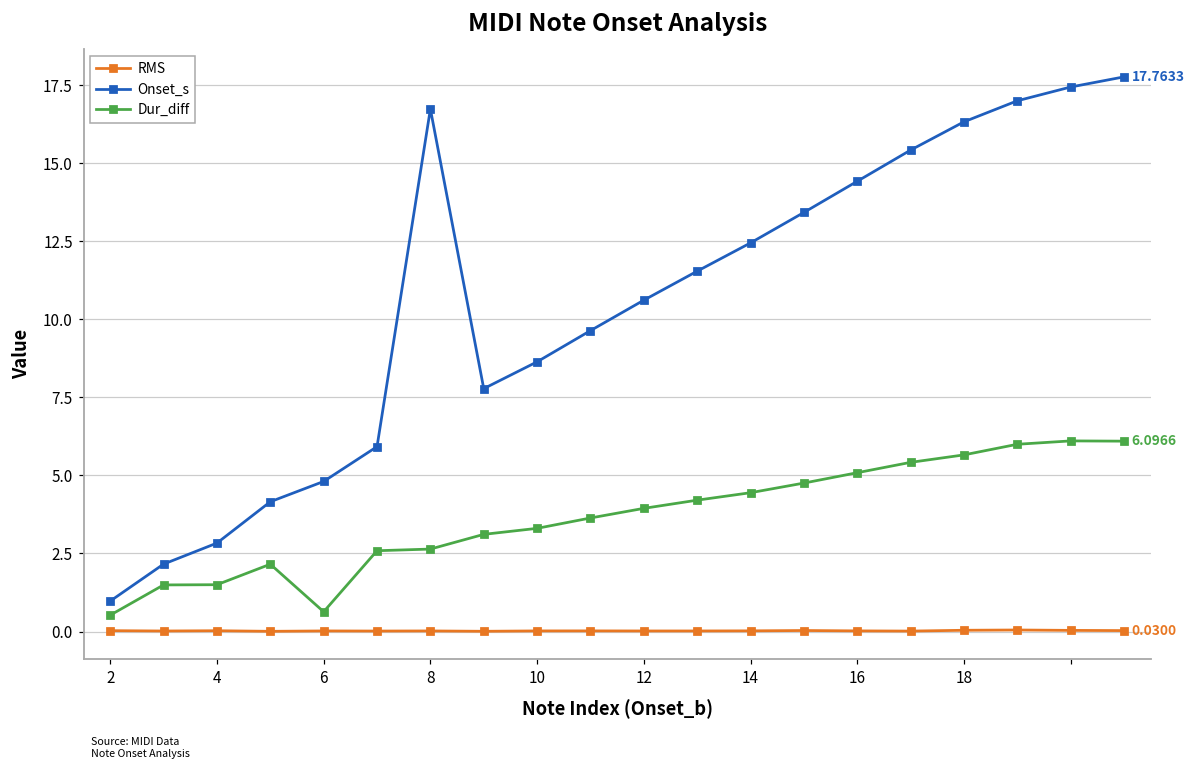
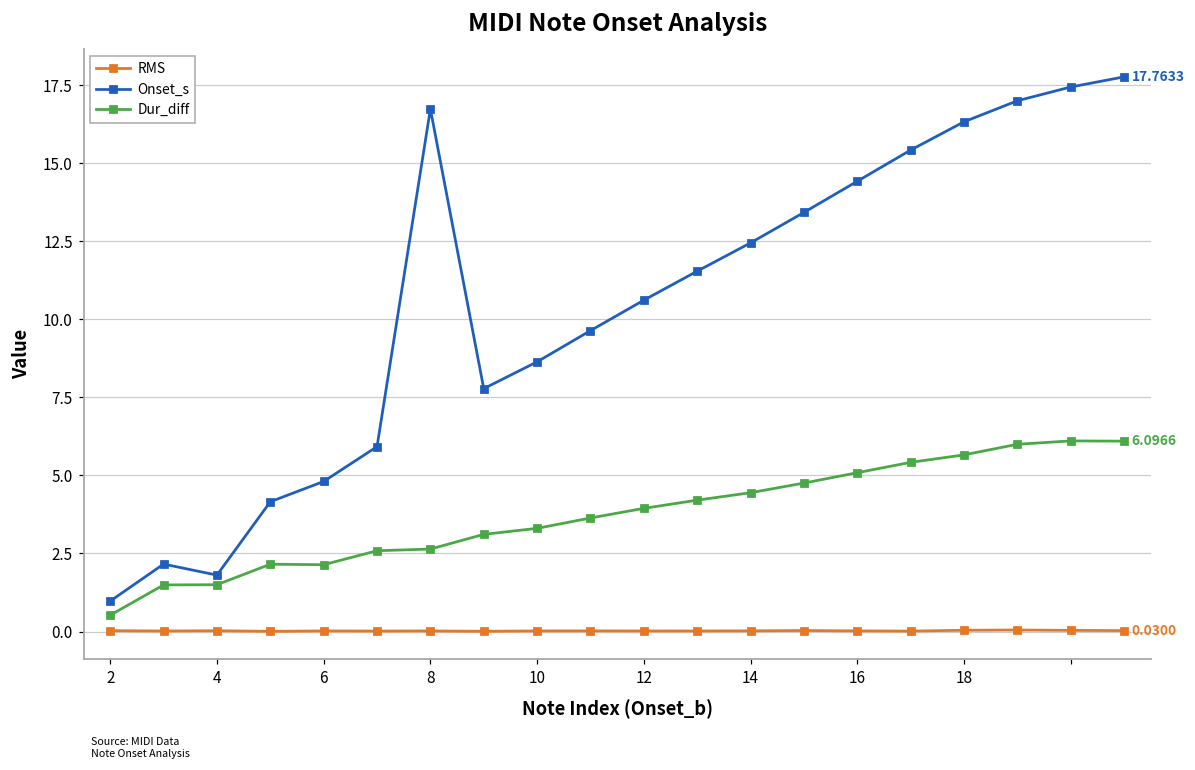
Onset_s, 4: 2.8 -> 1.8
Dur_diff, 6: 0.6 -> 2.1
